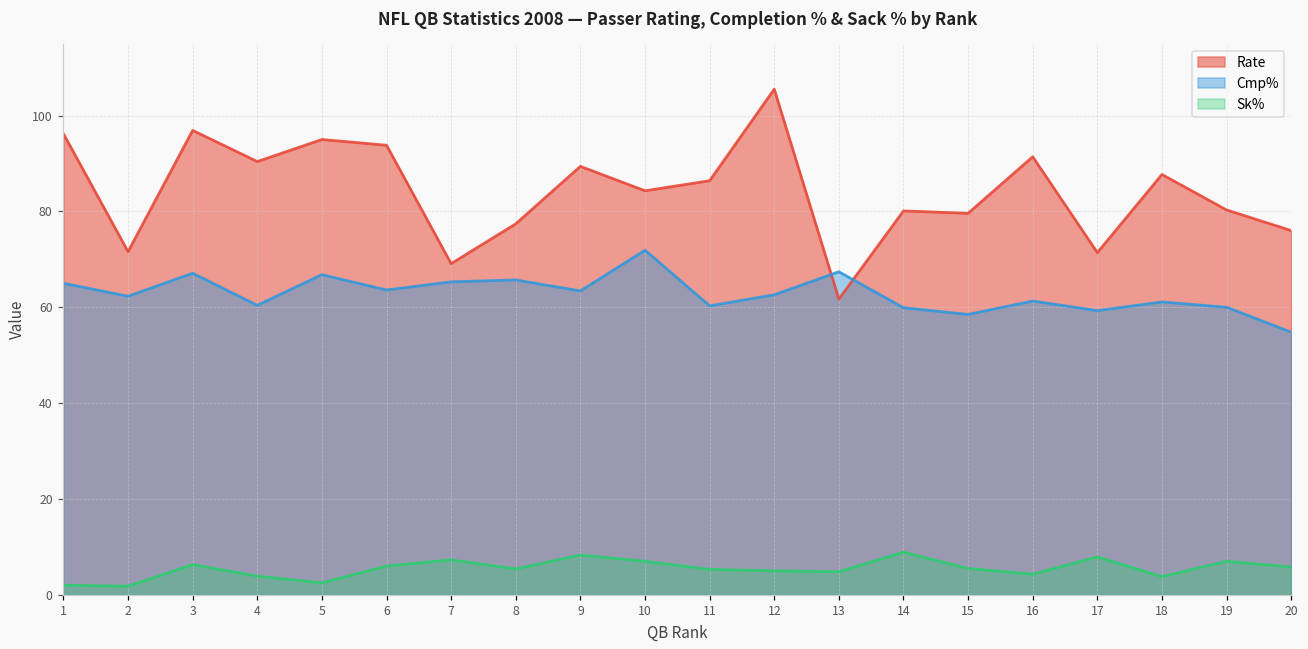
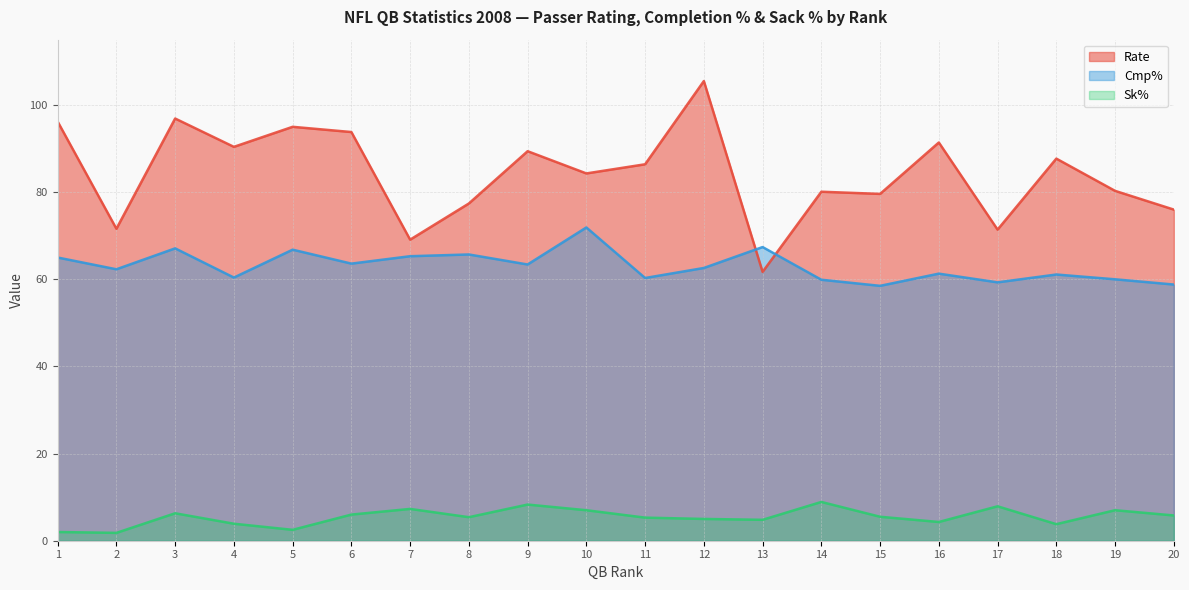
Cmp%, 20: 55 -> 59
